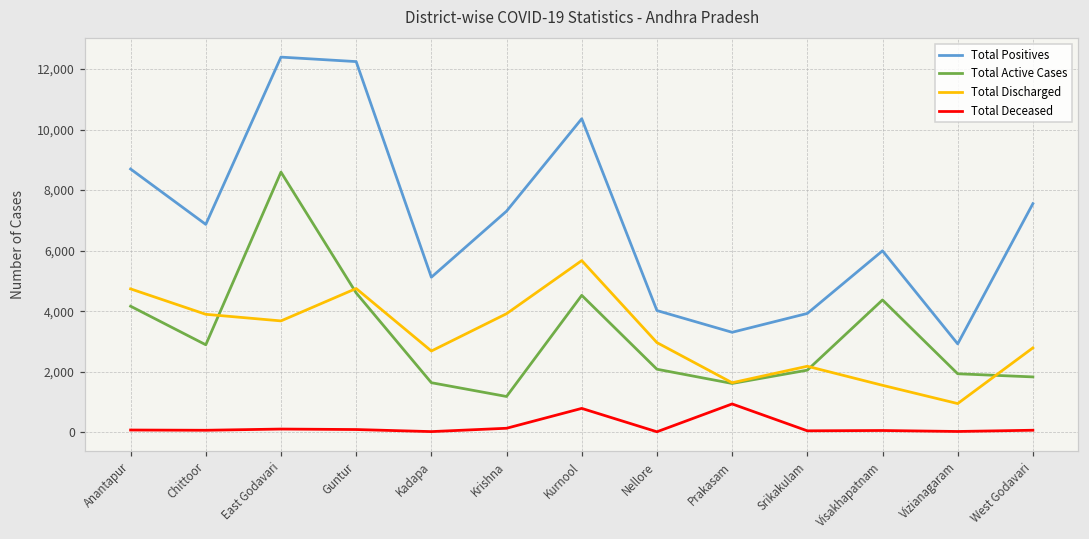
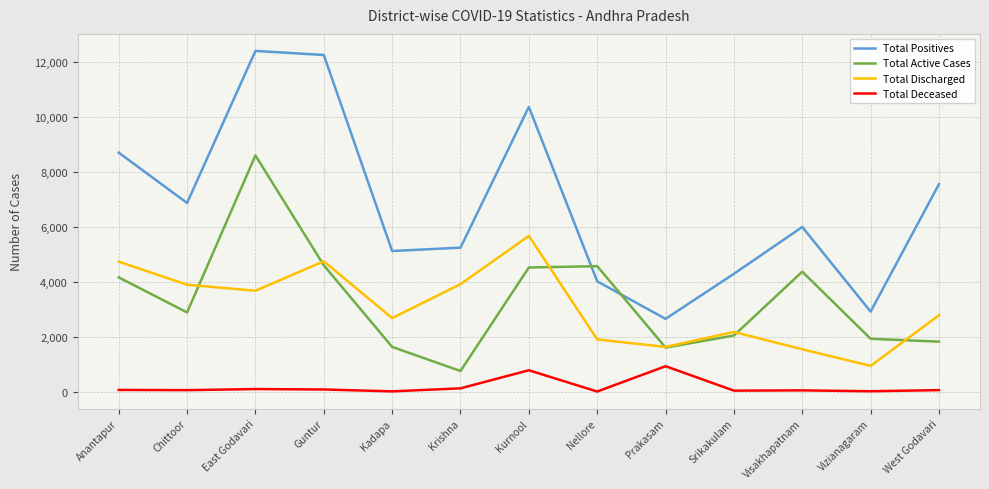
Total Positives, Krishna: 7,300 -> 5,200
Total Active Cases, Krishna: 1,200 -> 800
Total Active Cases, Nellore: 2,100 -> 4,600
Total Discharged, Nellore: 3,000 -> 1,900
Total Positives, Prakasam: 3,300 -> 2,700
Total Positives, Srikakulam: 3,900 -> 4,300
